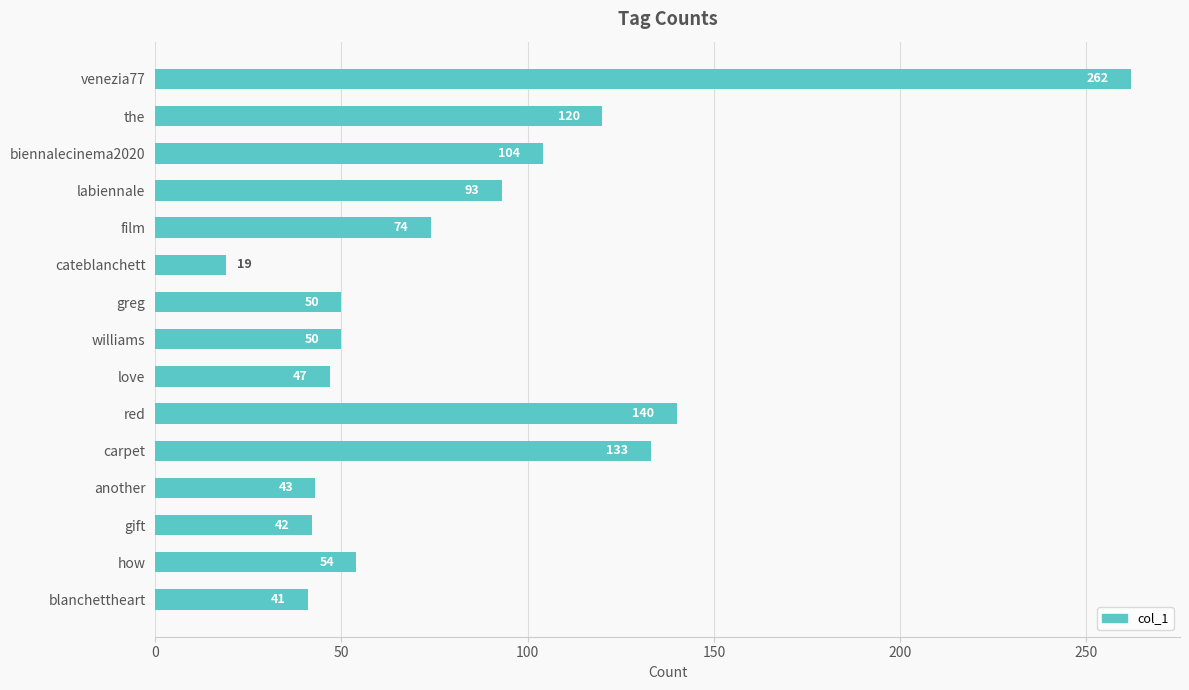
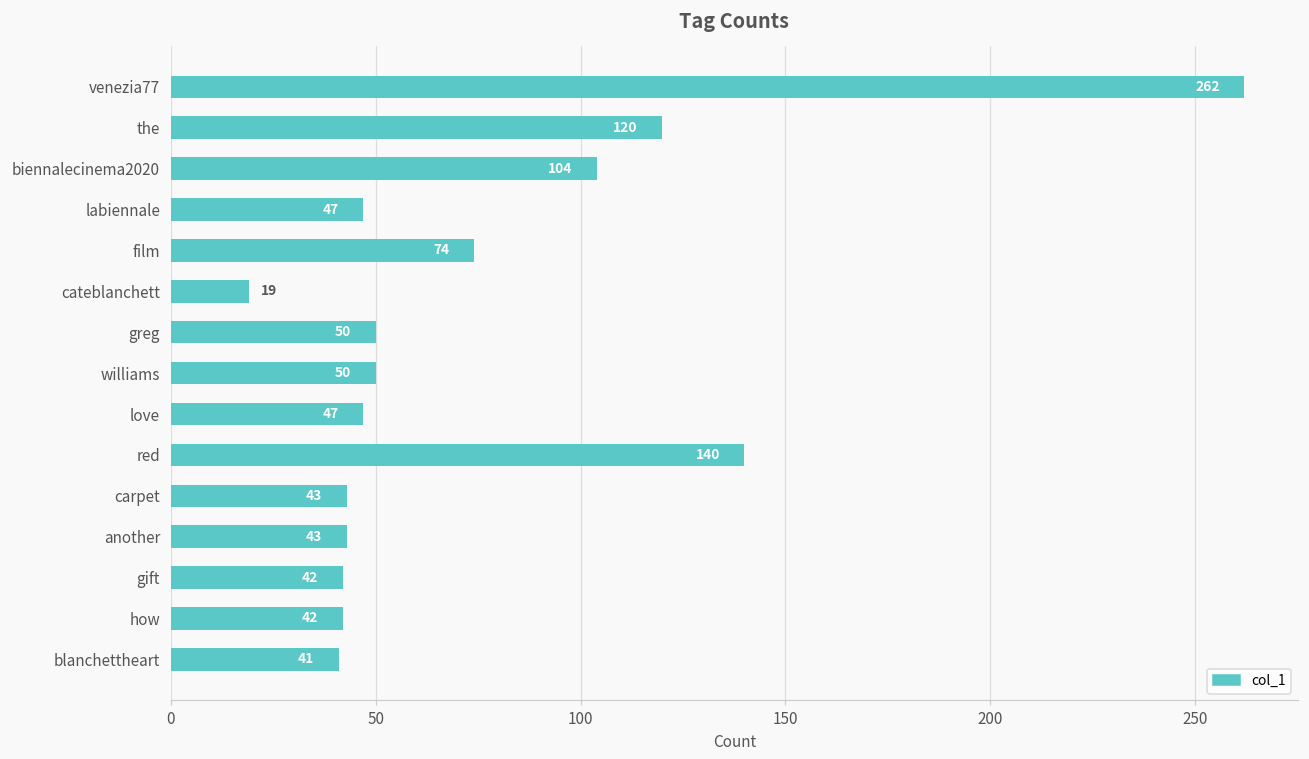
labiennale: 93 -> 47
carpet: 133 -> 43
how: 54 -> 42
